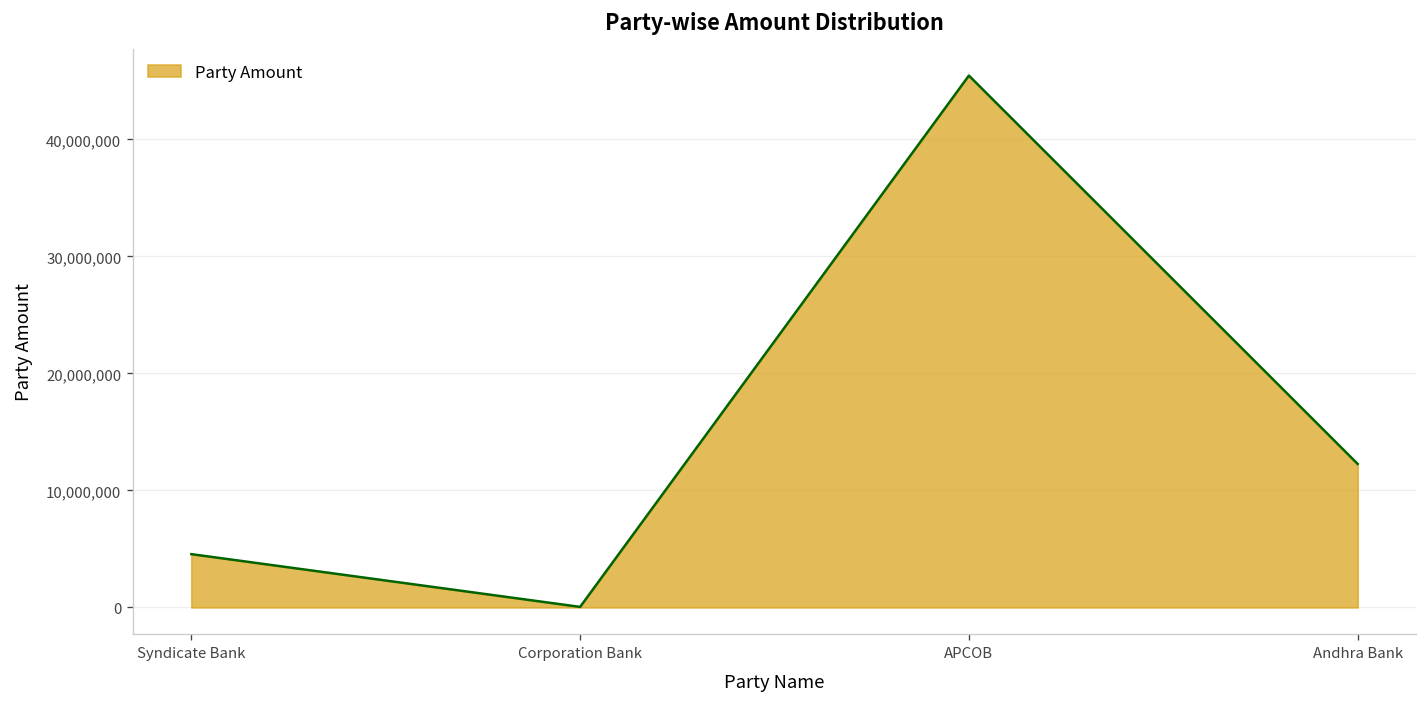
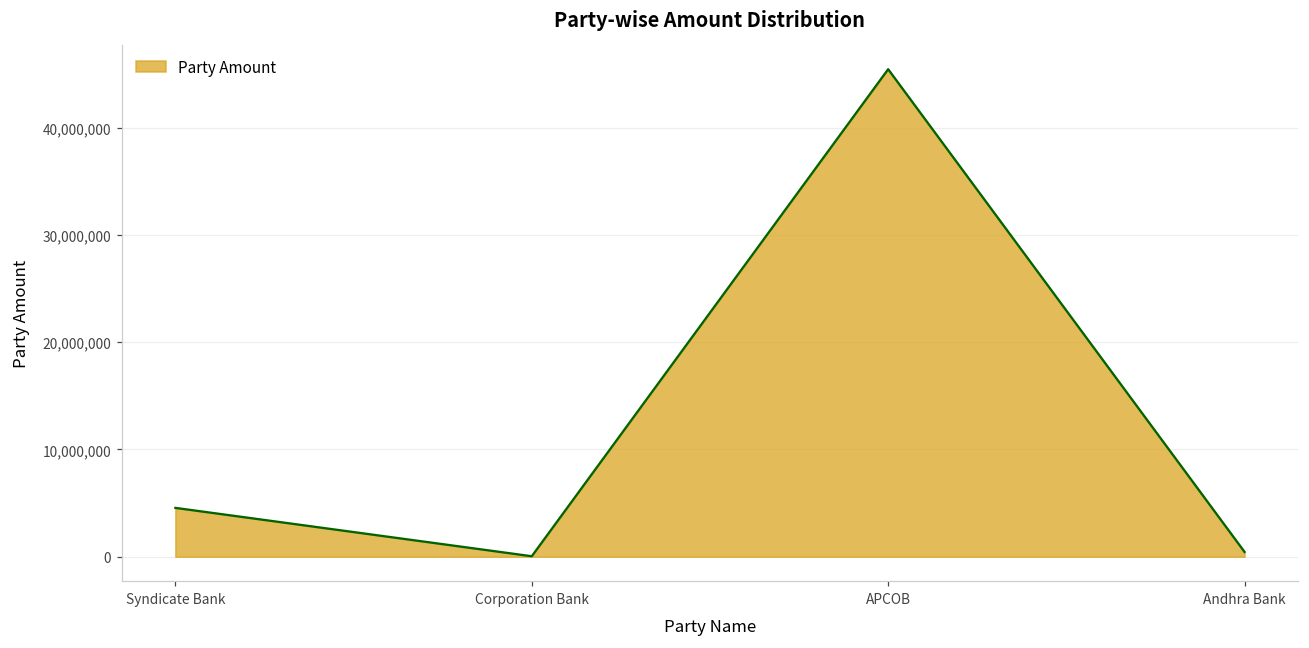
Andhra Bank: 12,000,000 -> 0
